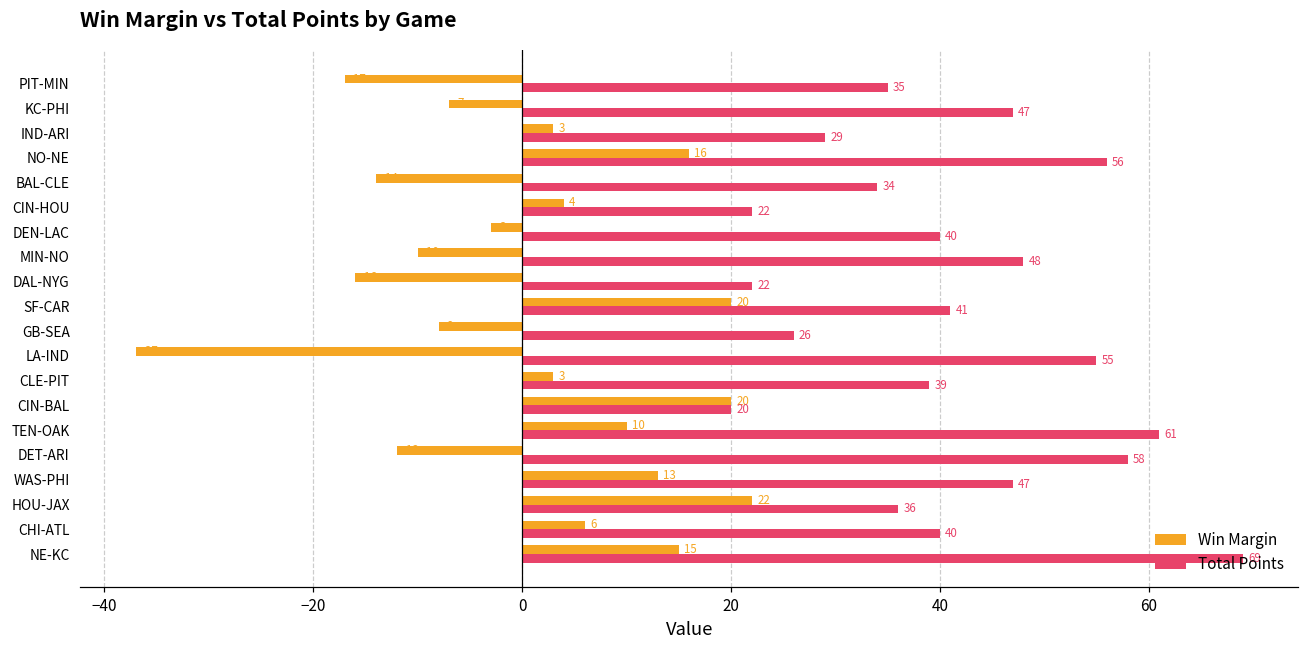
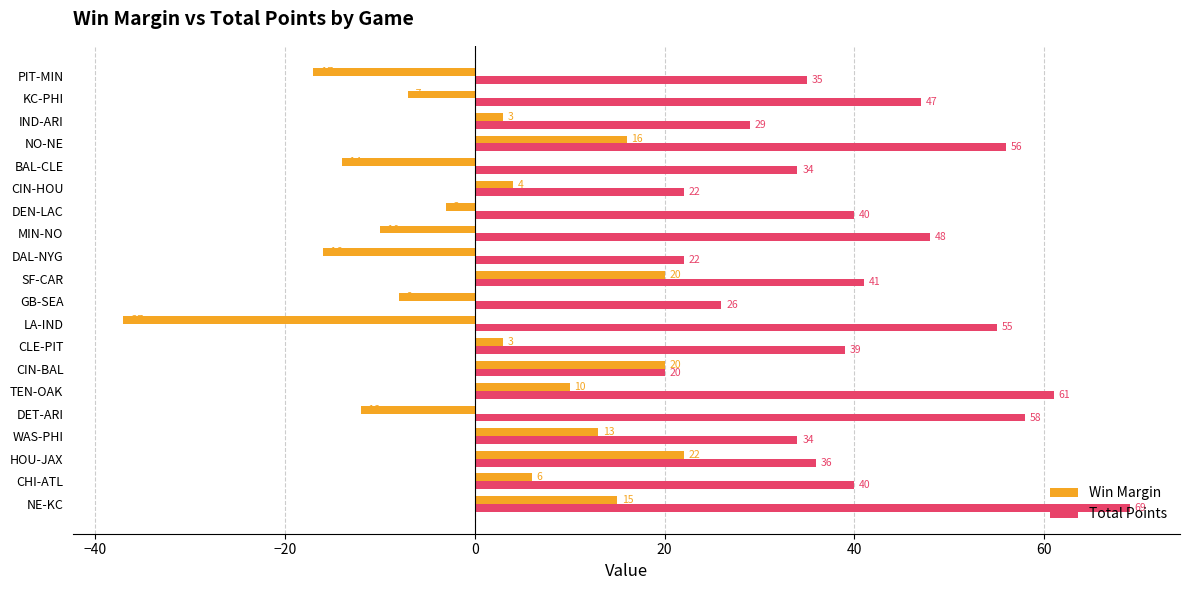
Total Points, WAS-PHI: 47 -> 34
